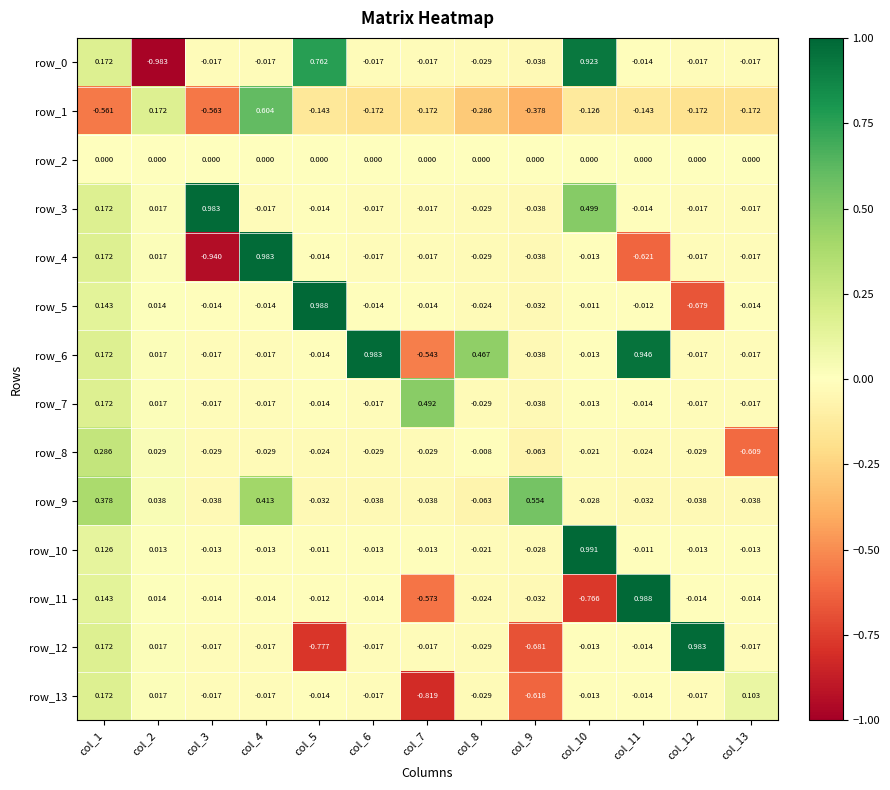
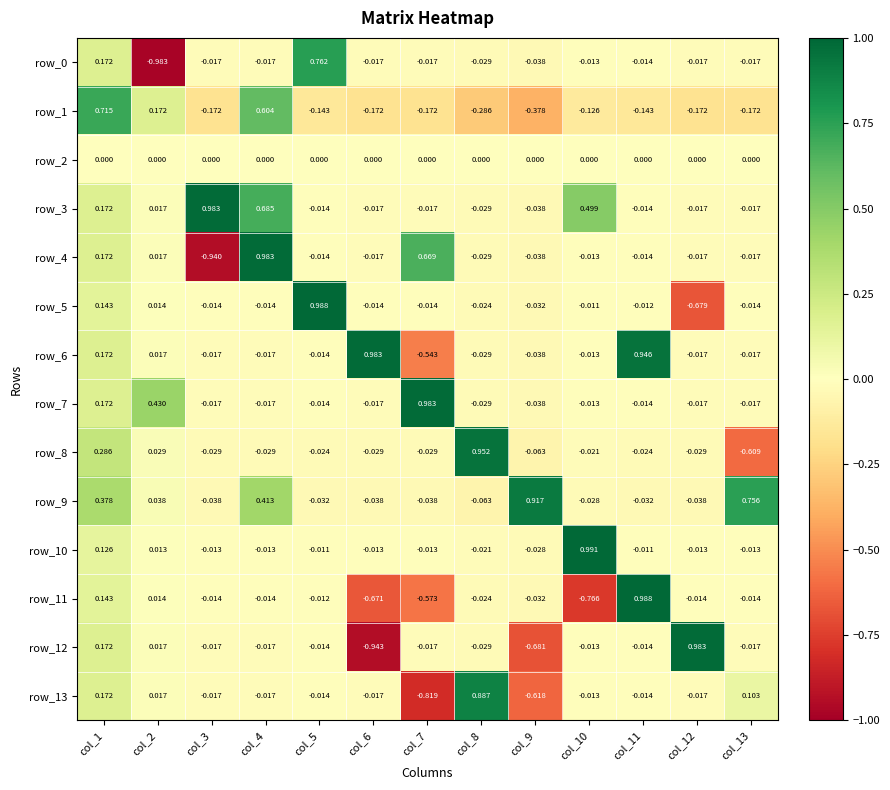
row_0, col_10: 0.923 -> -0.013
row_1, col_1: -0.561 -> 0.715
row_1, col_3: -0.563 -> -0.172
row_3, col_4: -0.017 -> 0.685
row_4, col_7: -0.017 -> 0.669
row_4, col_11: -0.621 -> -0.014
row_6, col_8: 0.467 -> -0.029
row_7, col_2: 0.017 -> 0.430
row_7, col_7: 0.492 -> 0.983
row_8, col_8: -0.008 -> 0.952
row_9, col_9: 0.554 -> 0.917
row_9, col_13: -0.038 -> 0.756
row_11, col_6: -0.014 -> -0.671
row_12, col_5: -0.777 -> -0.014
row_12, col_6: -0.017 -> -0.943
row_13, col_8: -0.029 -> 0.887
